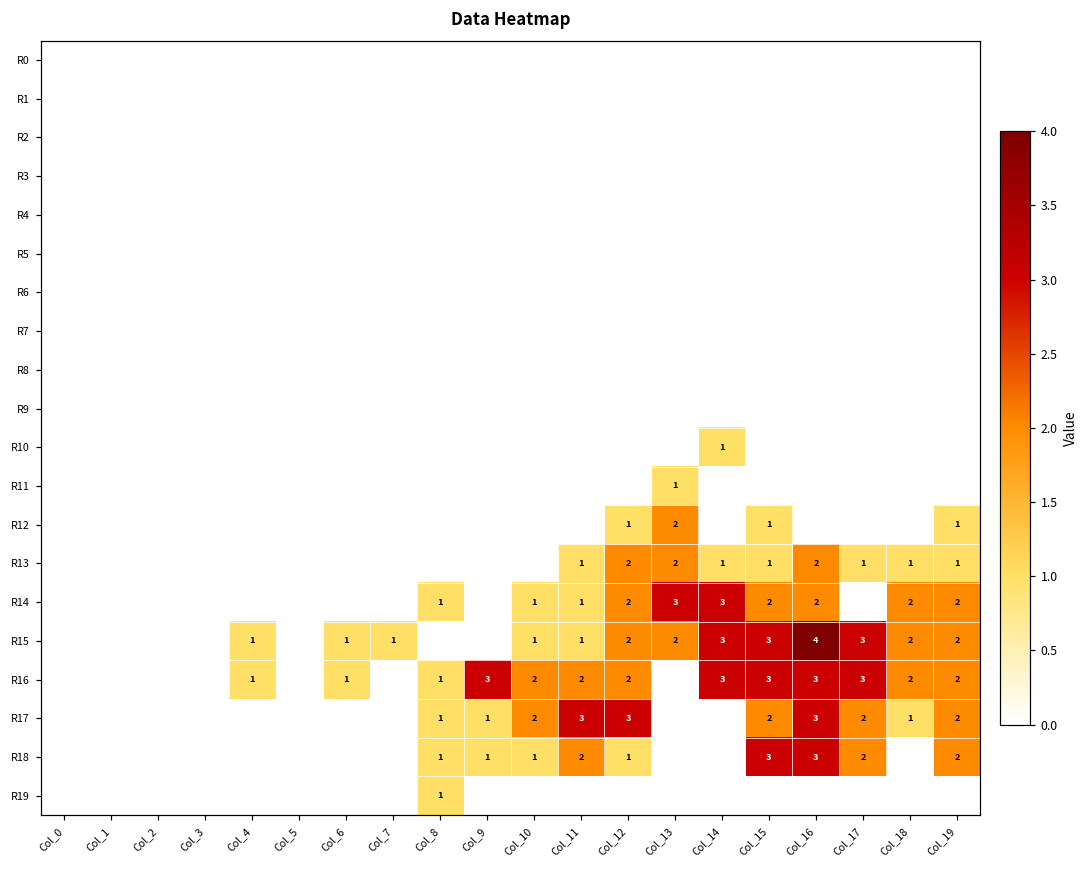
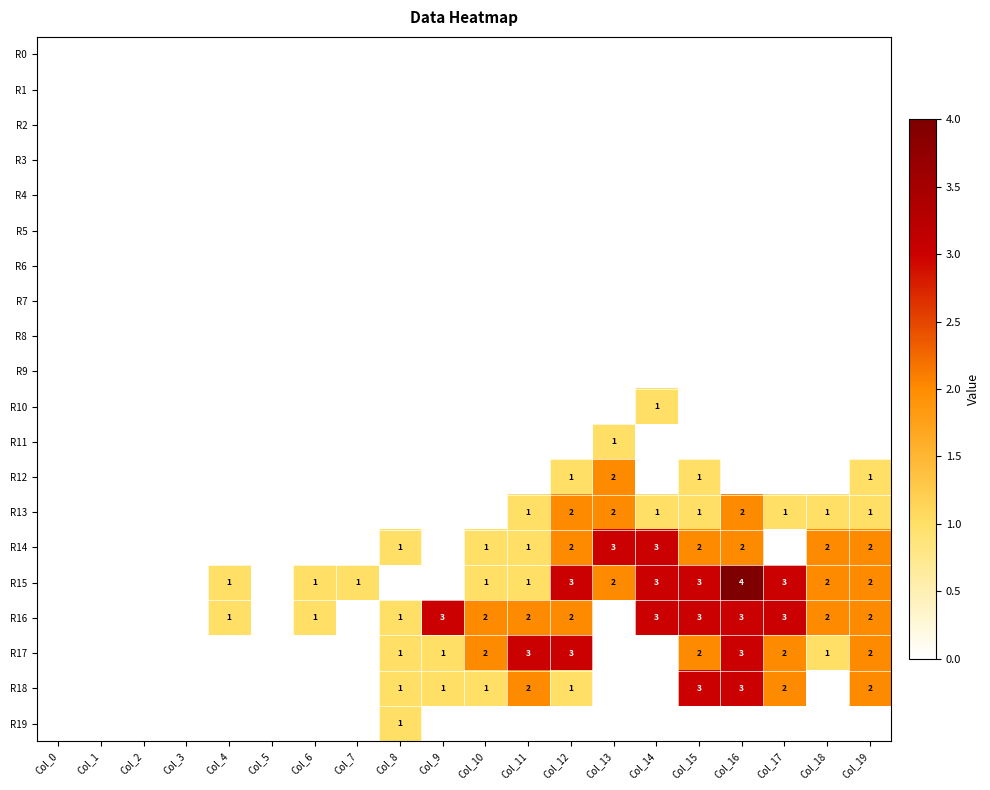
R15, Col_12: 2 -> 3
